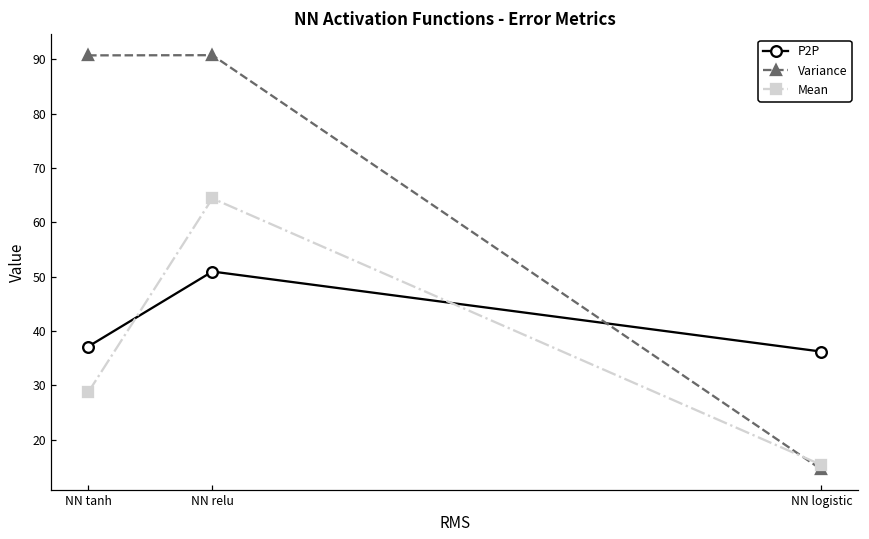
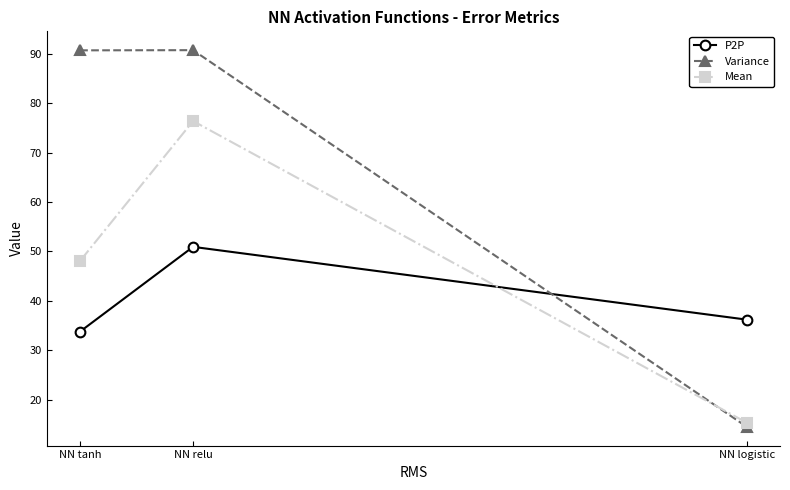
P2P, NN tanh: 37 -> 34
Mean, NN tanh: 29 -> 48
Mean, NN relu: 64 -> 76
